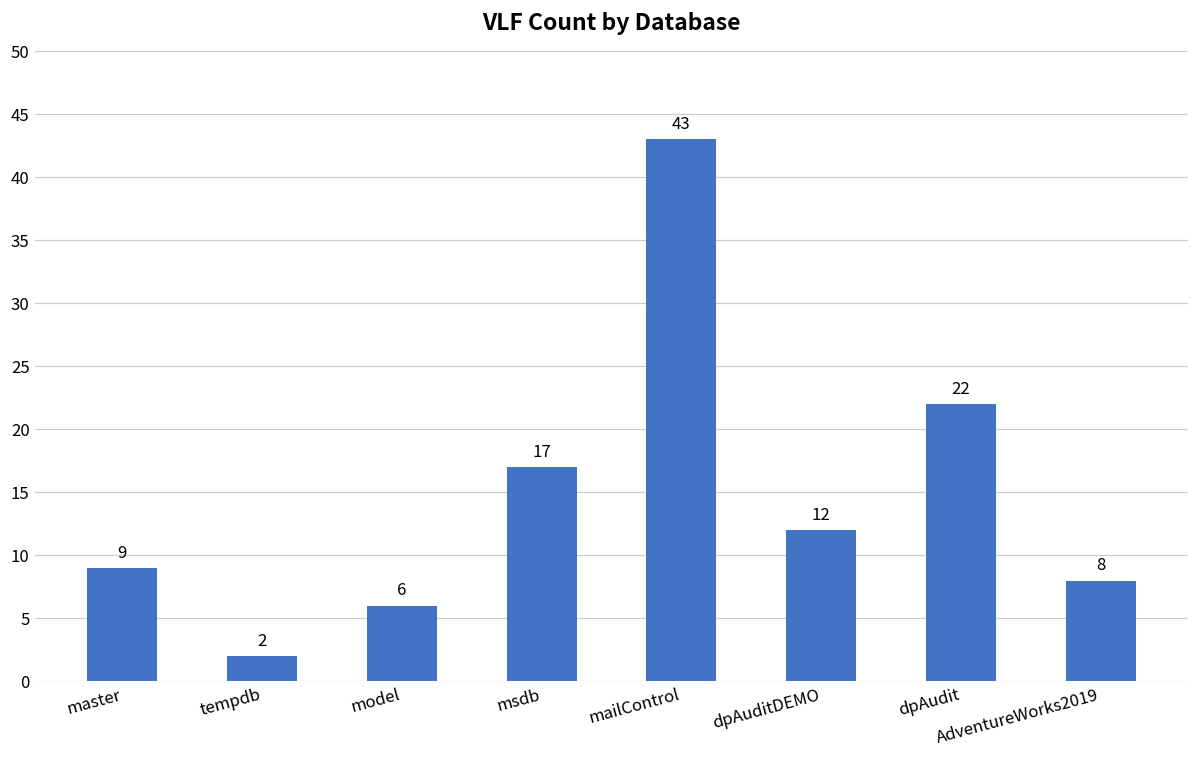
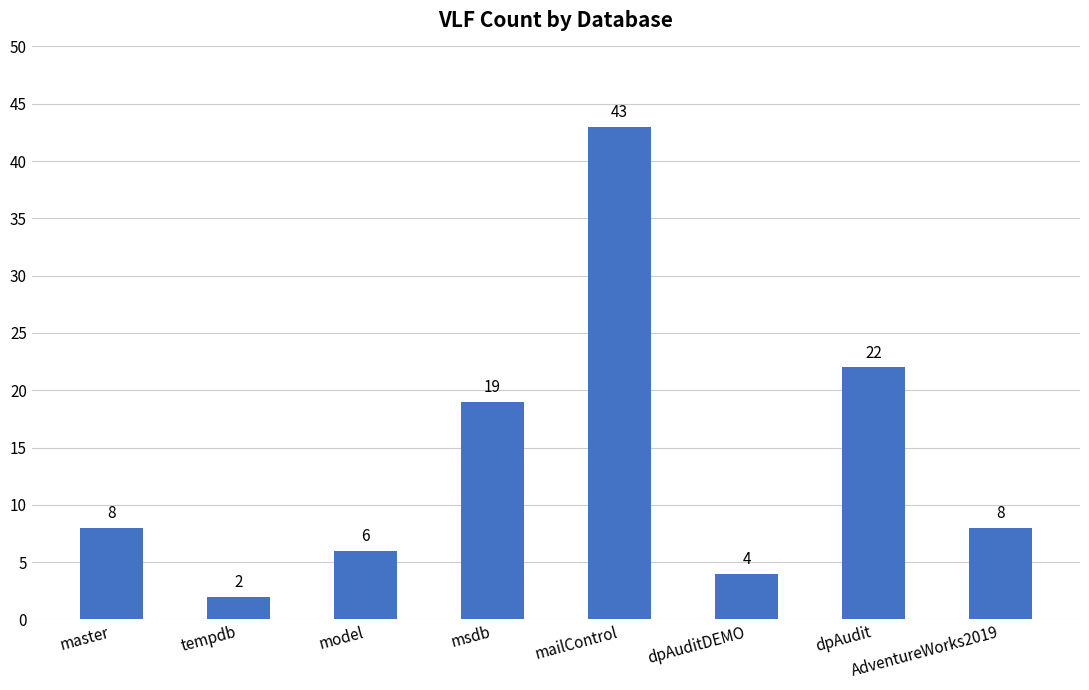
master: 9 -> 8
msdb: 17 -> 19
dpAuditDEMO: 12 -> 4
